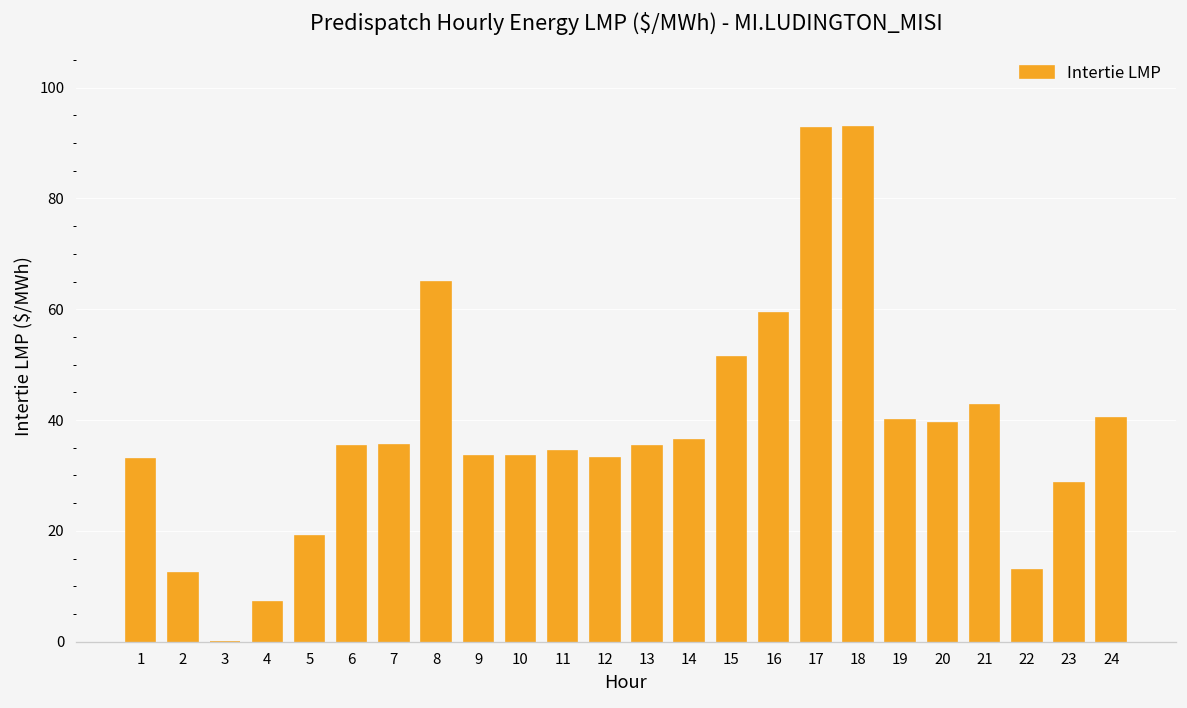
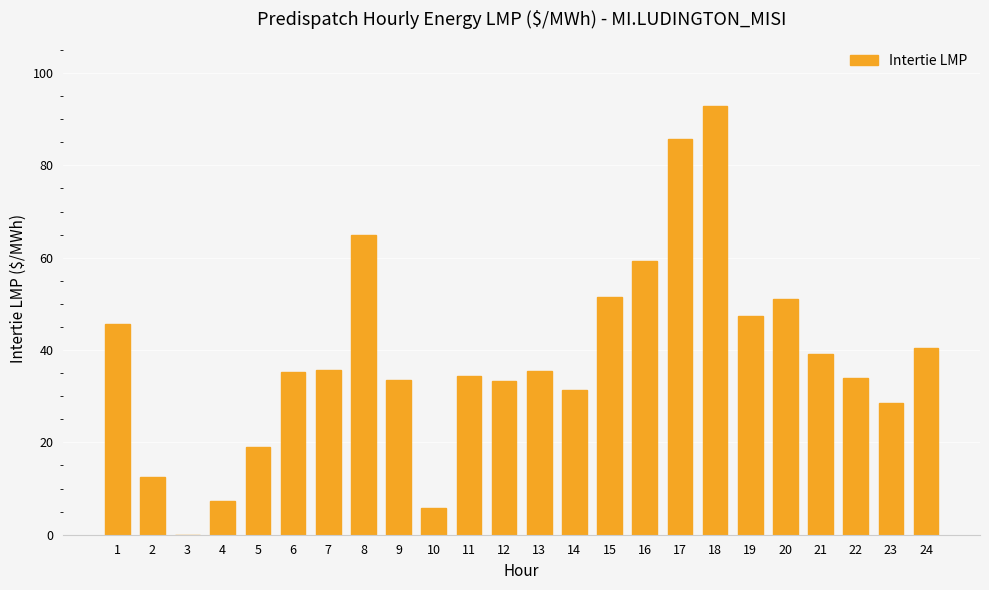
1: 33 -> 46
10: 34 -> 6
14: 36 -> 31
17: 93 -> 86
19: 40 -> 47
20: 39 -> 51
21: 43 -> 39
22: 13 -> 34
